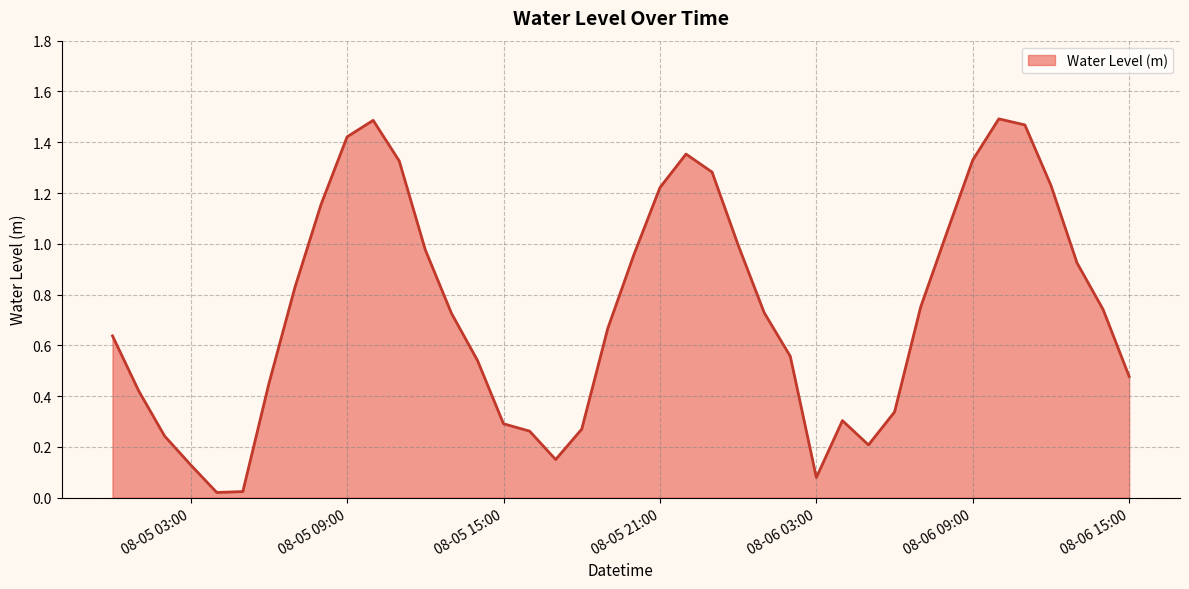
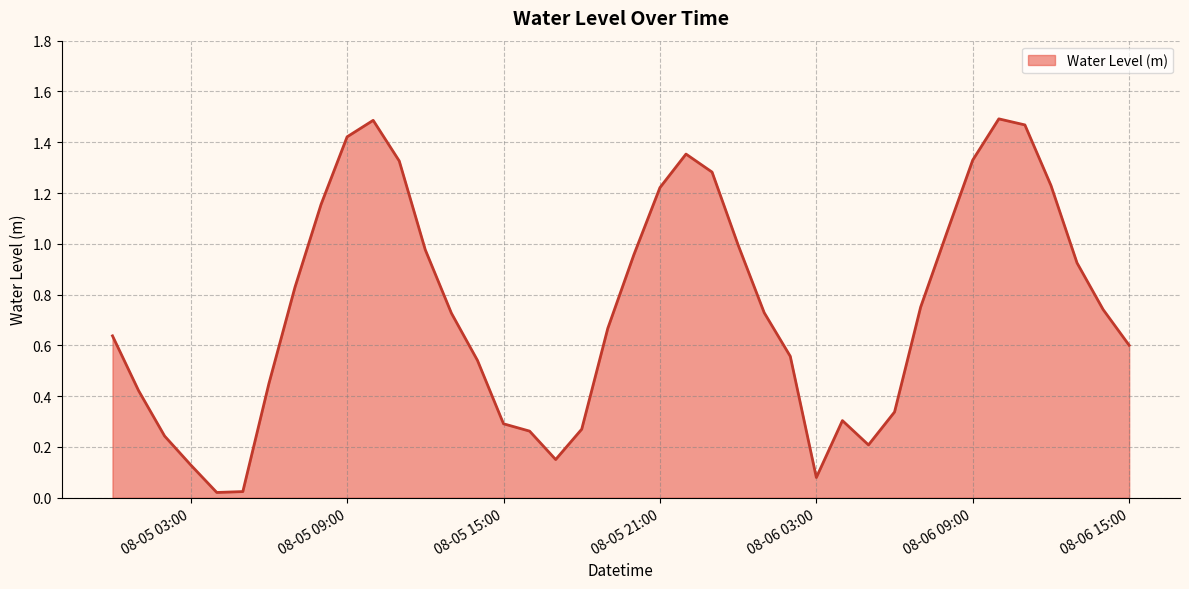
08-06 15:00: 0.48 -> 0.60
